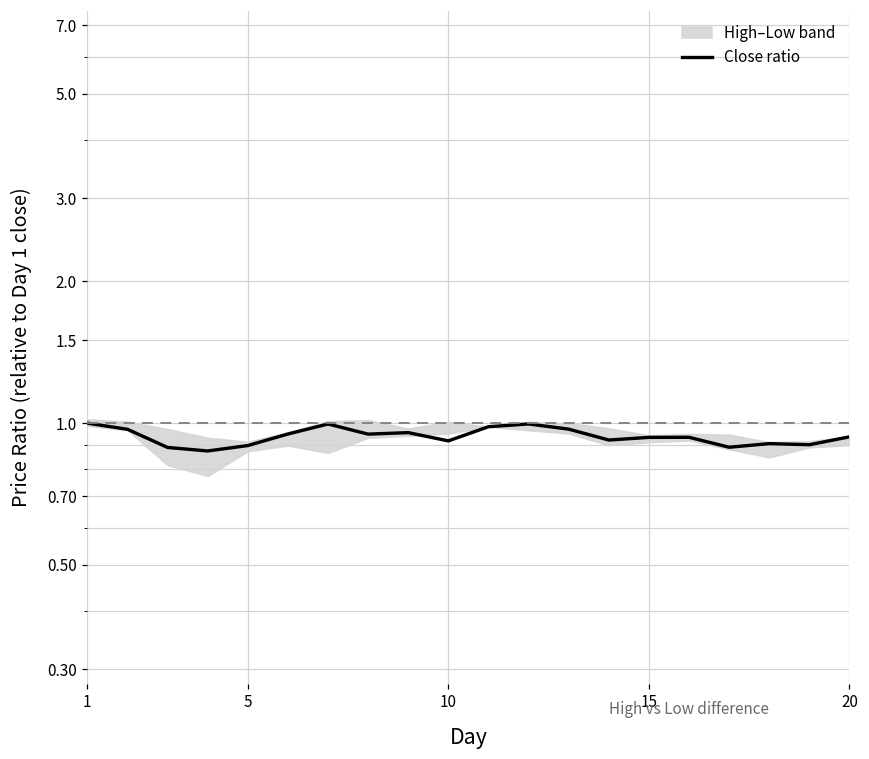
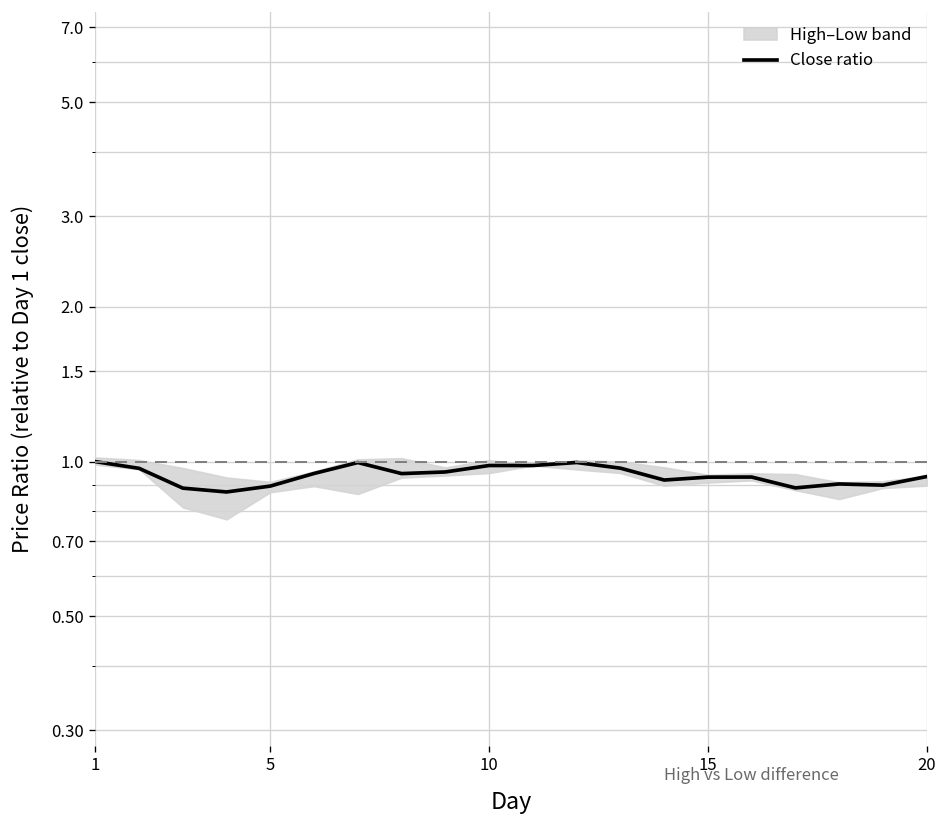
Close ratio, 10: 0.92 -> 0.98
